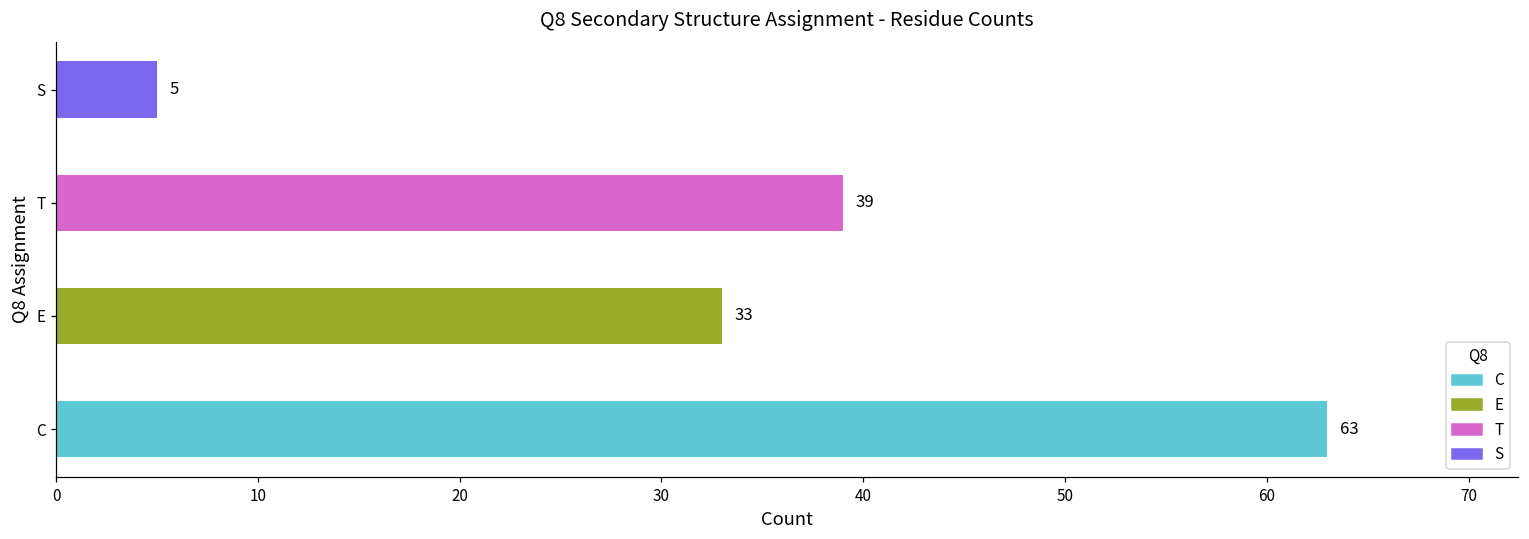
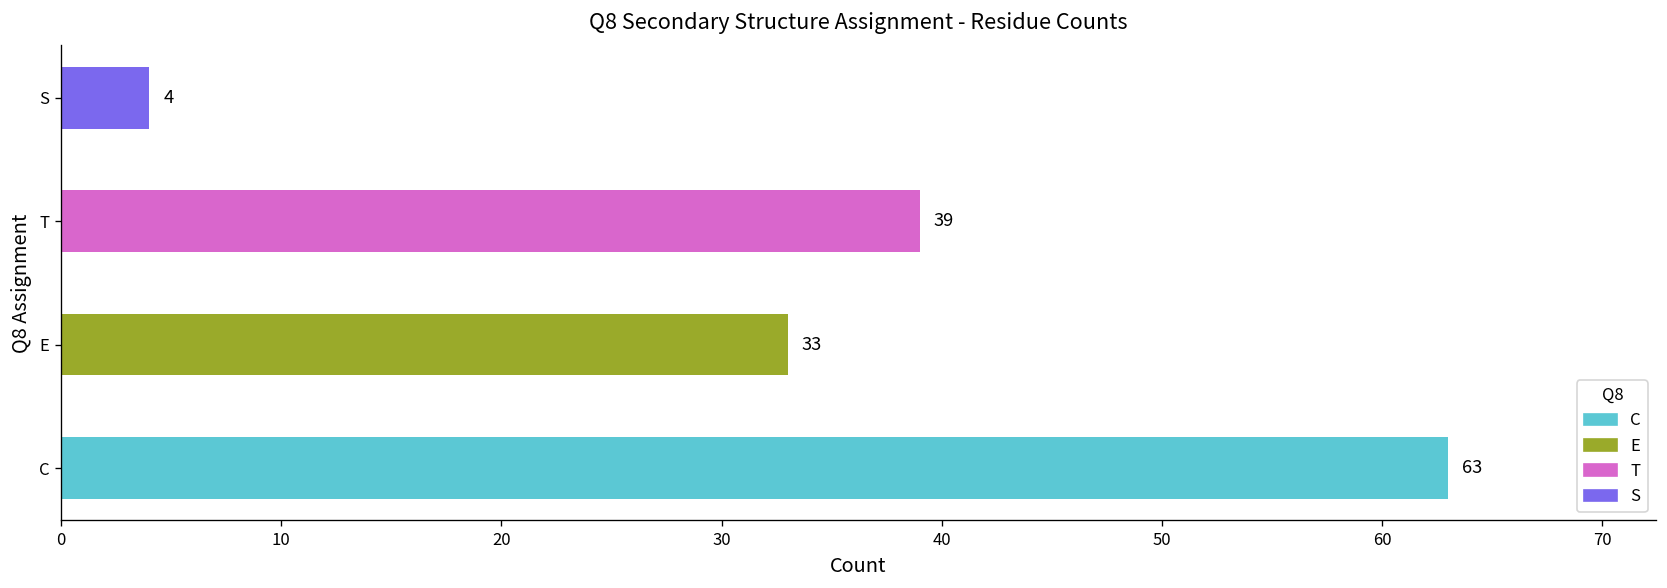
S: 5 -> 4
